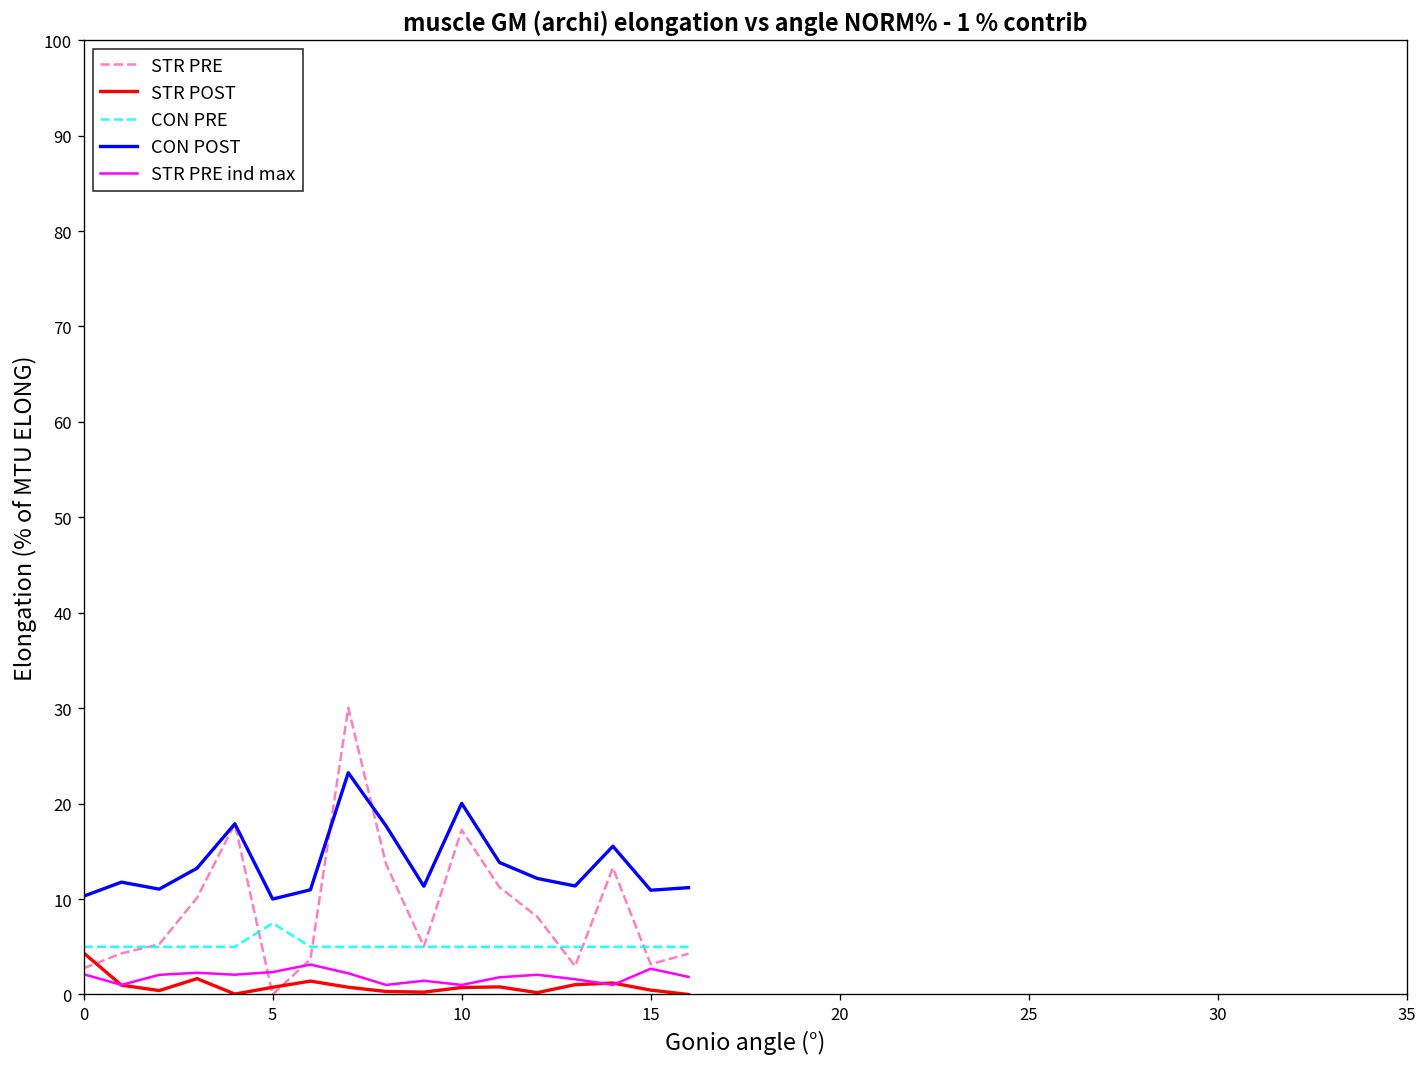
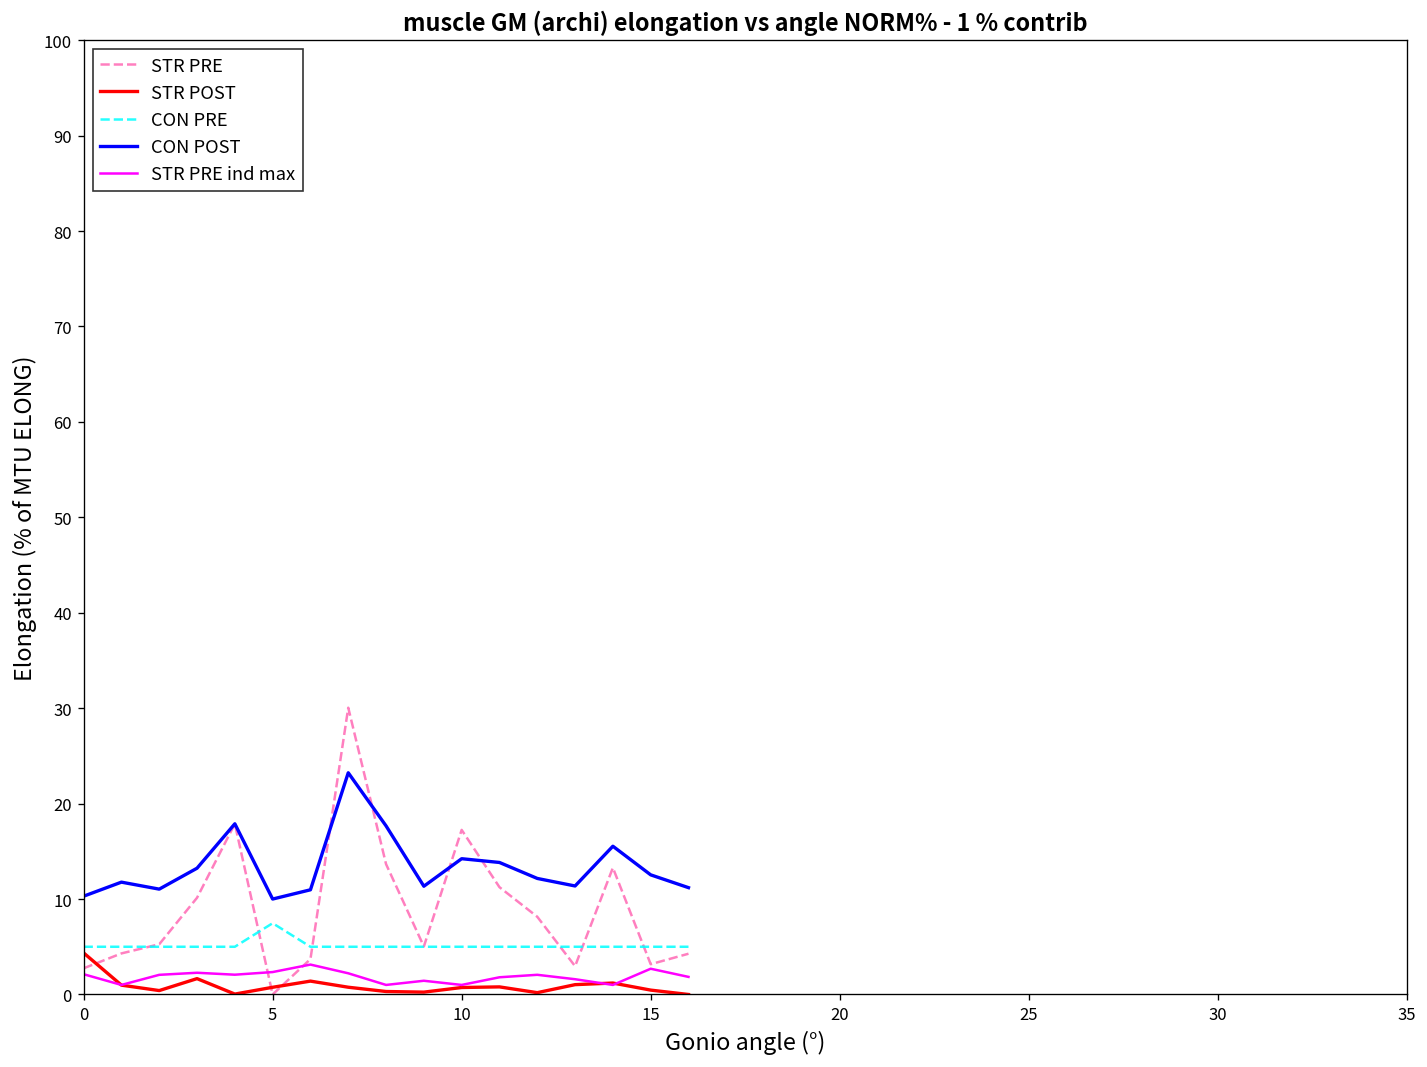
CON POST, 10: 20 -> 14
CON POST, 15: 11 -> 13
